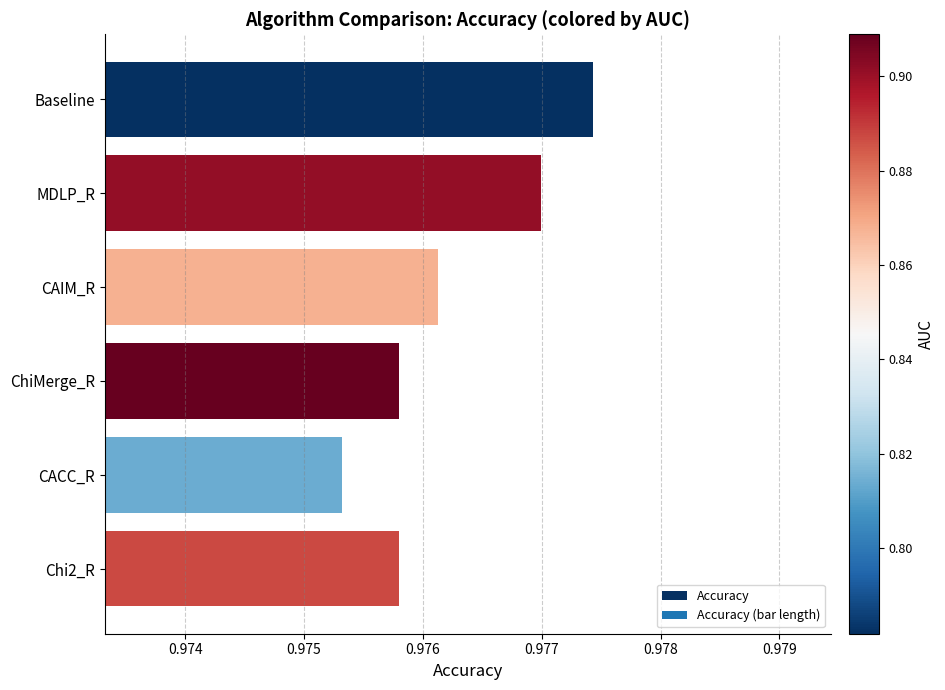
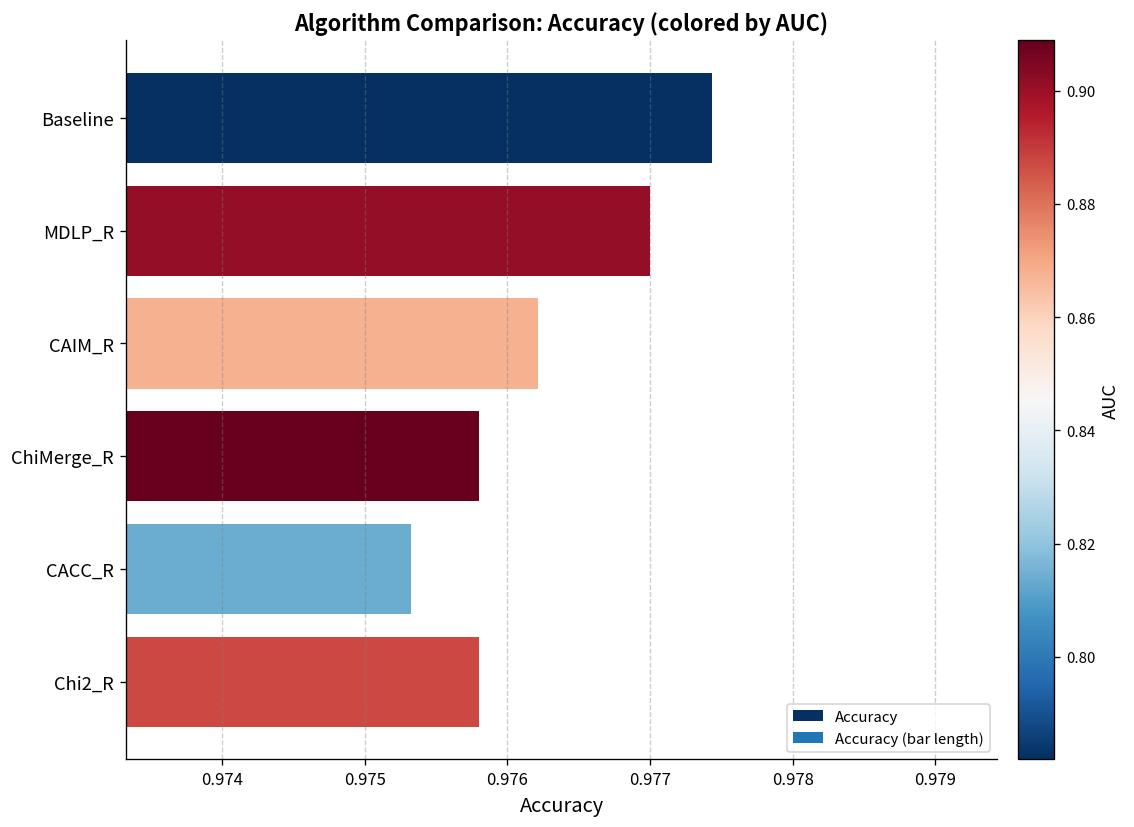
CAIM_R: 0.97613 -> 0.97621
